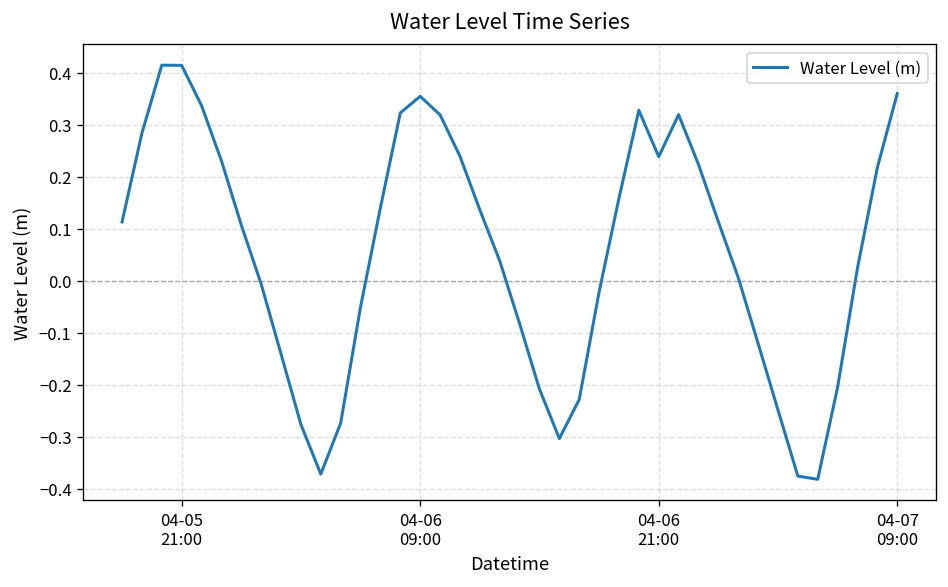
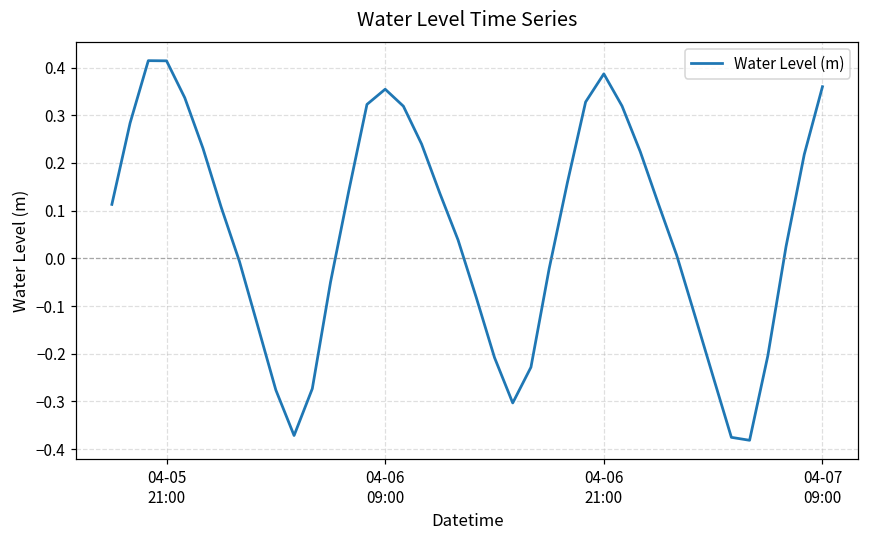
04-06 21:00: 0.24 -> 0.39
